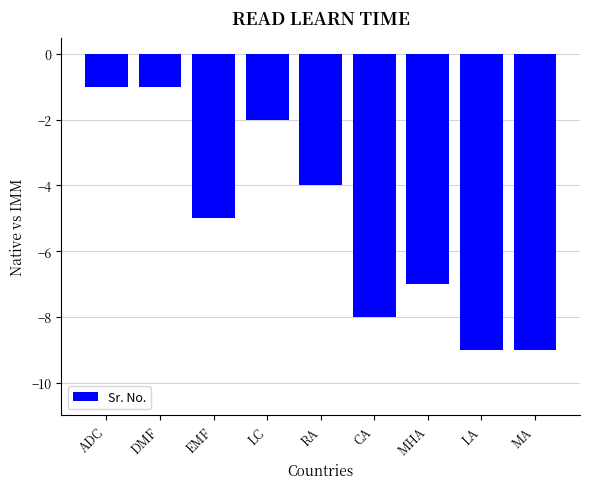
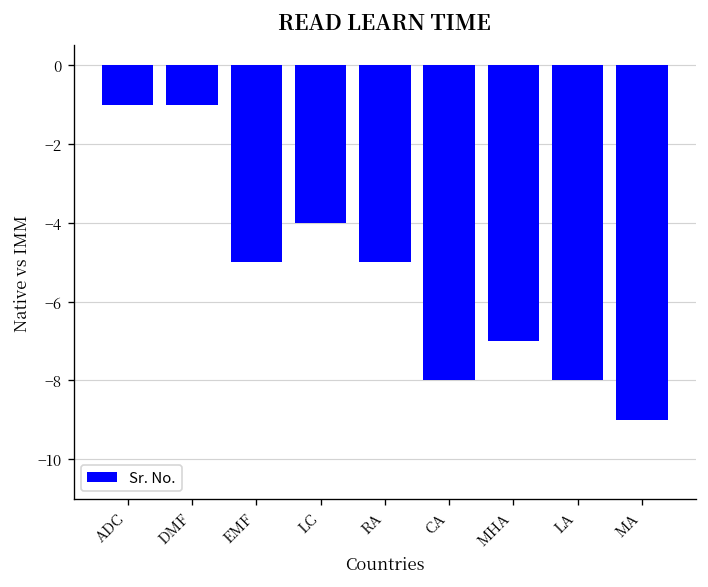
LC: -2.0 -> -4.0
RA: -4.0 -> -5.0
LA: -9.0 -> -8.0
